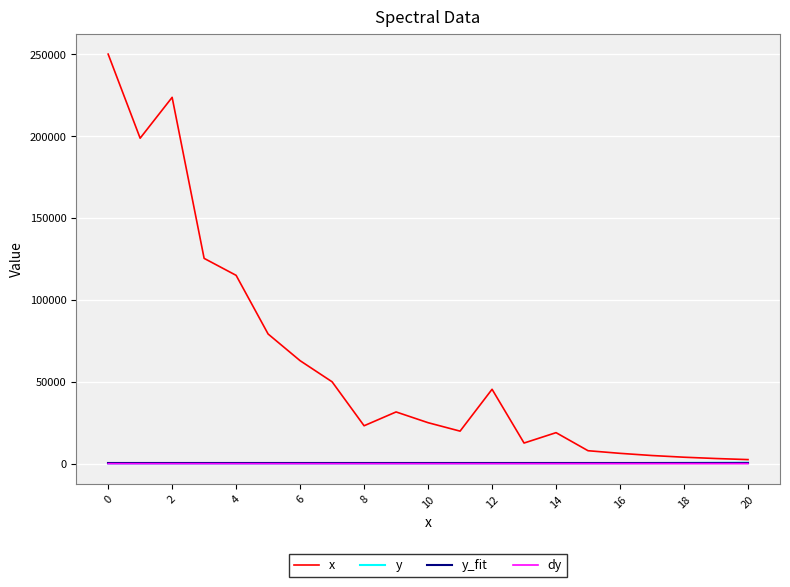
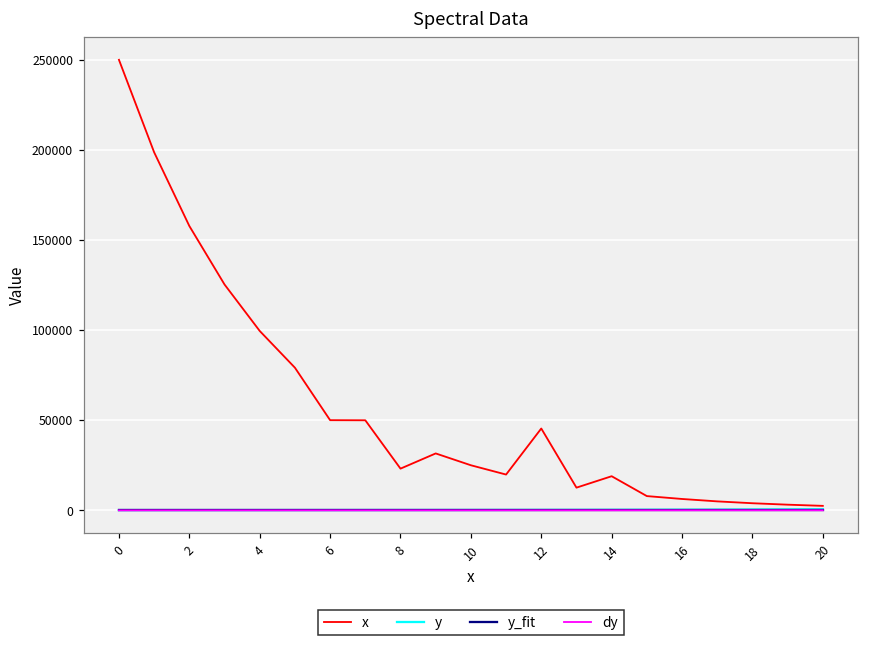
x, 2: 224000 -> 158000
x, 4: 115000 -> 100000
x, 6: 63000 -> 50000
